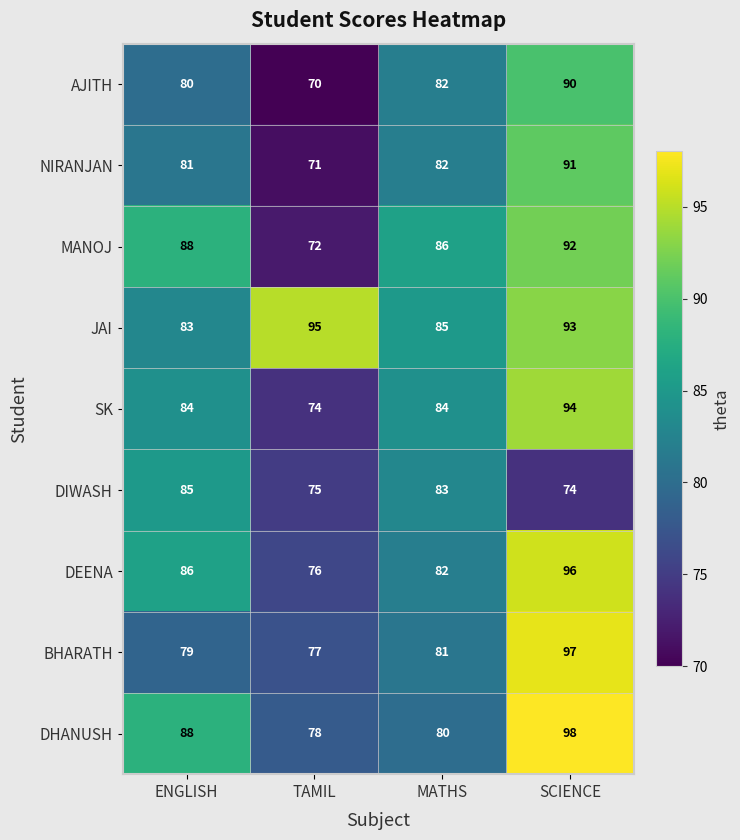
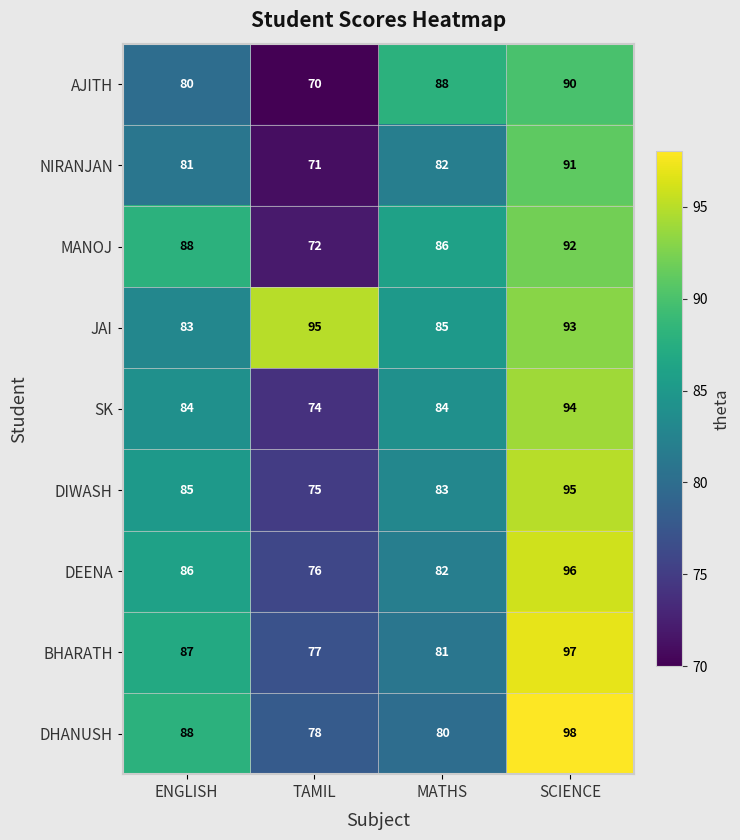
AJITH, MATHS: 82 -> 88
DIWASH, SCIENCE: 74 -> 95
BHARATH, ENGLISH: 79 -> 87
